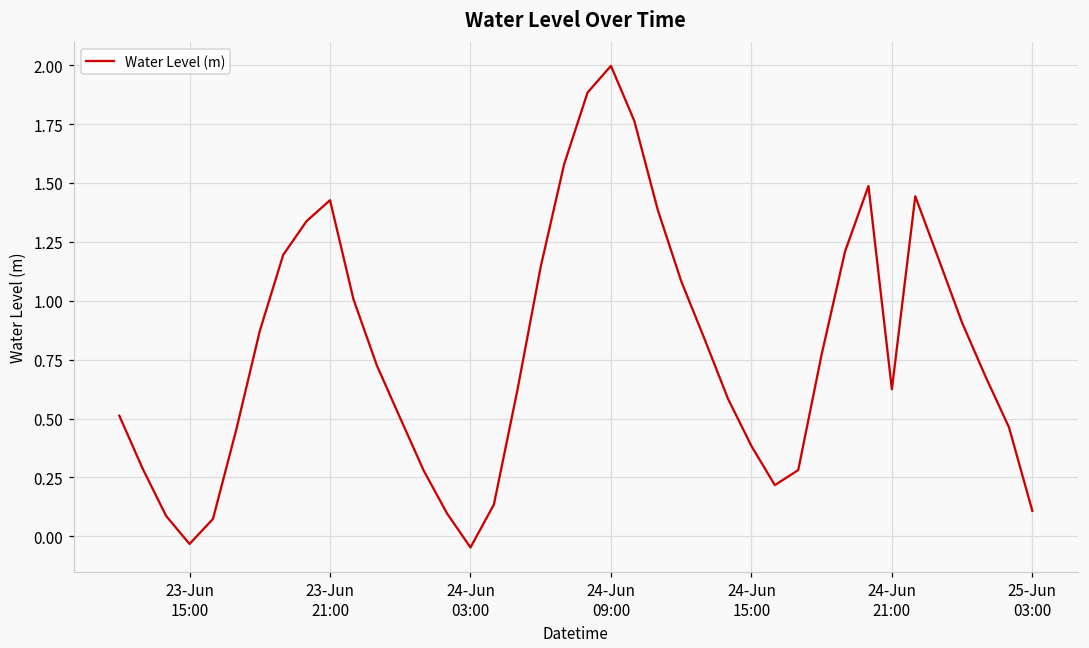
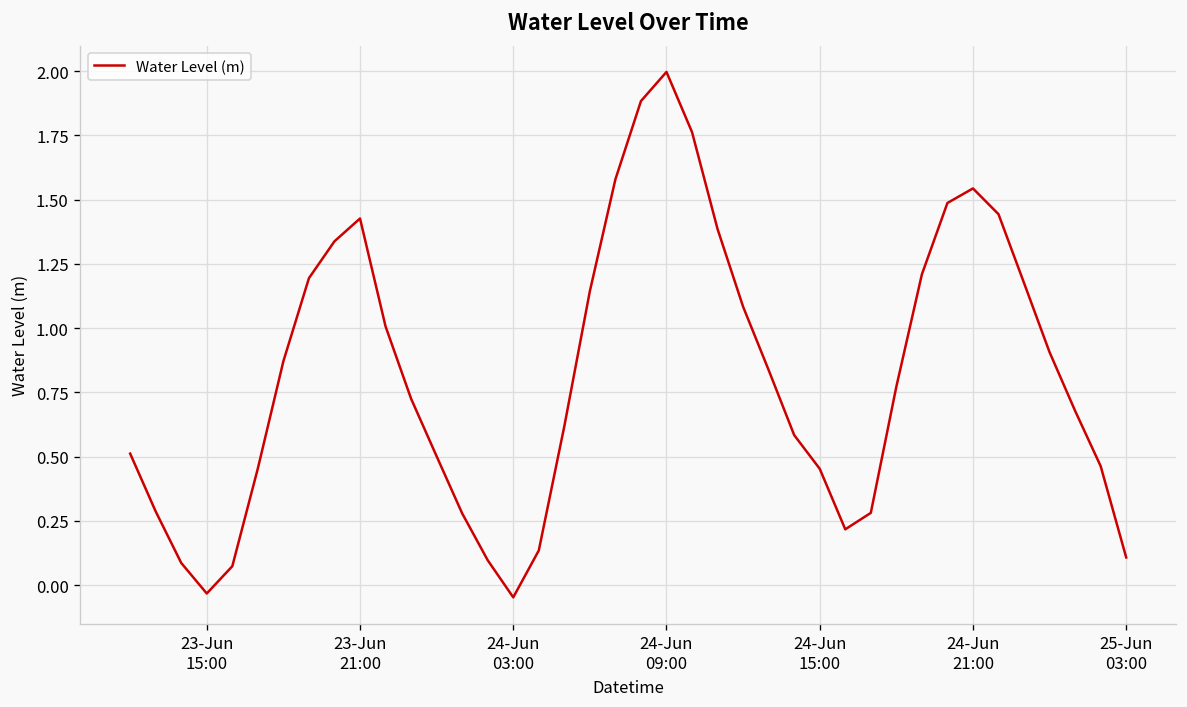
24-Jun 15:00: 0.38 -> 0.45
24-Jun 21:00: 0.62 -> 1.54
